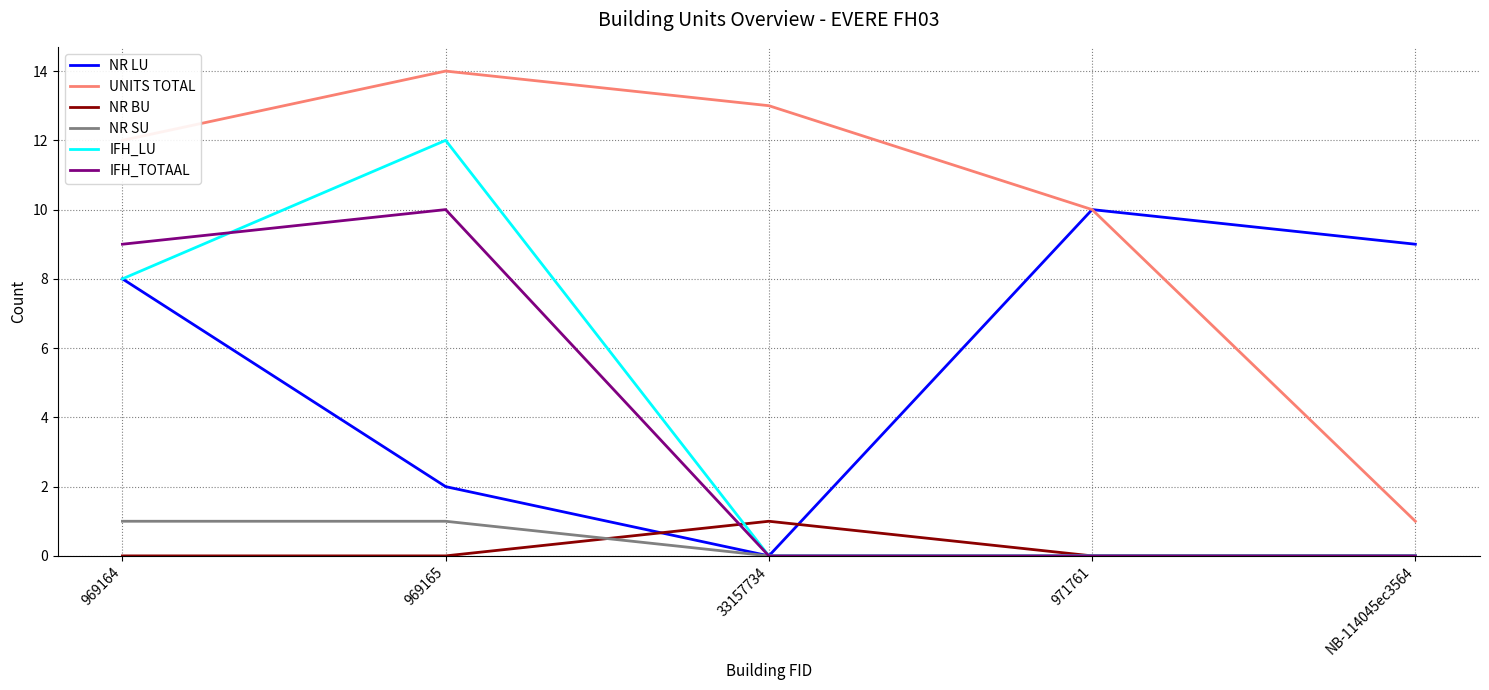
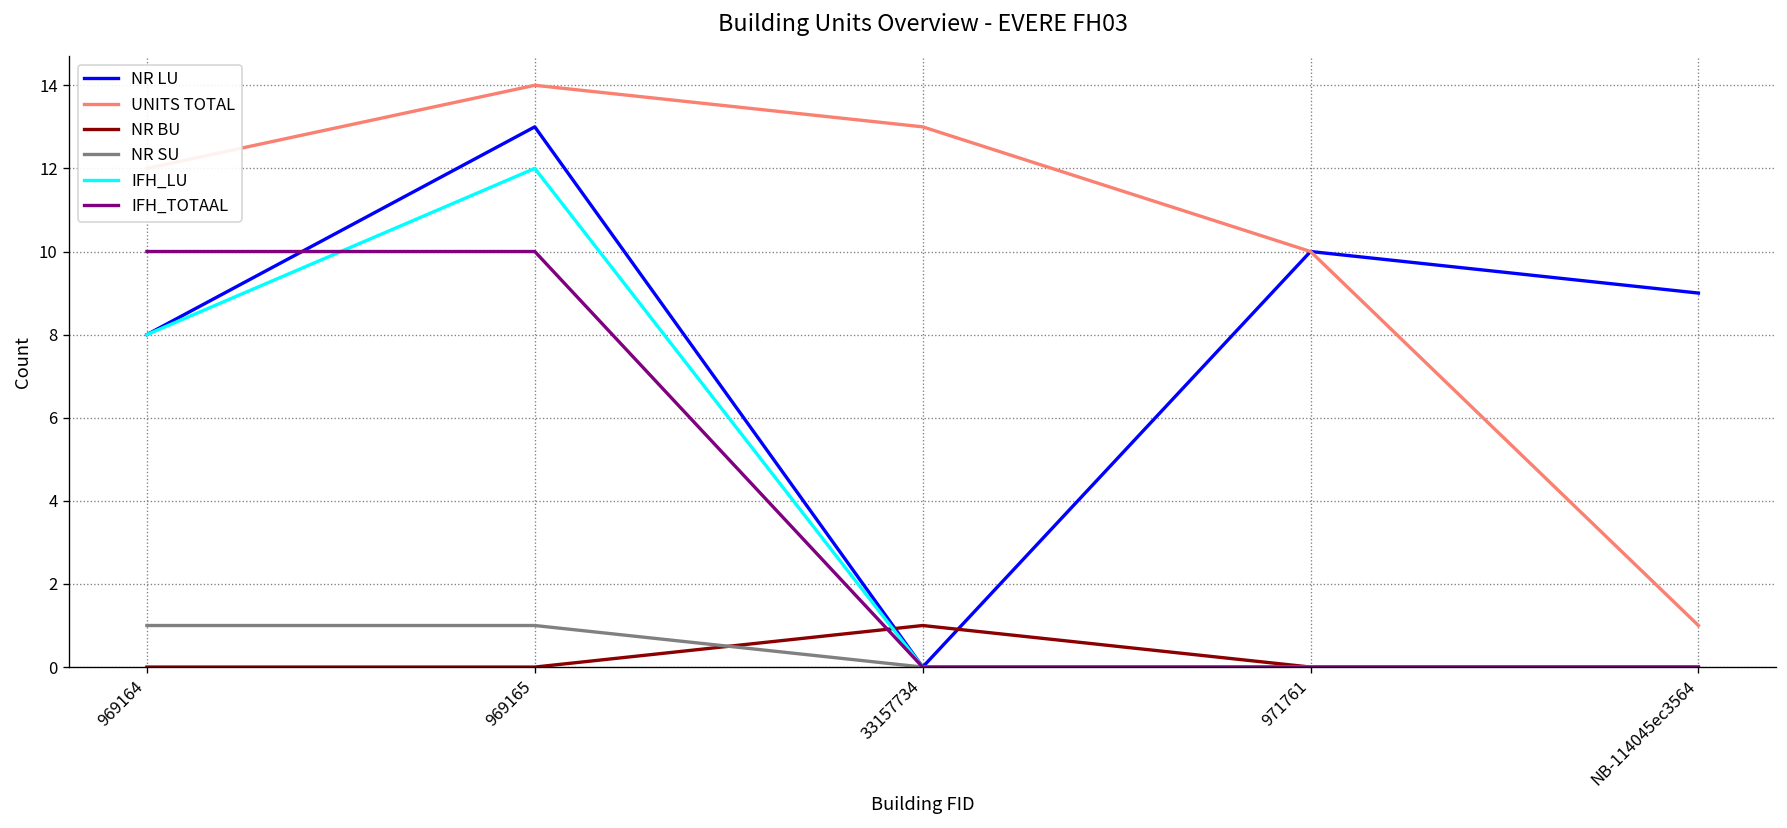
IFH_TOTAAL, 969164: 9 -> 10
NR LU, 969165: 2 -> 13
